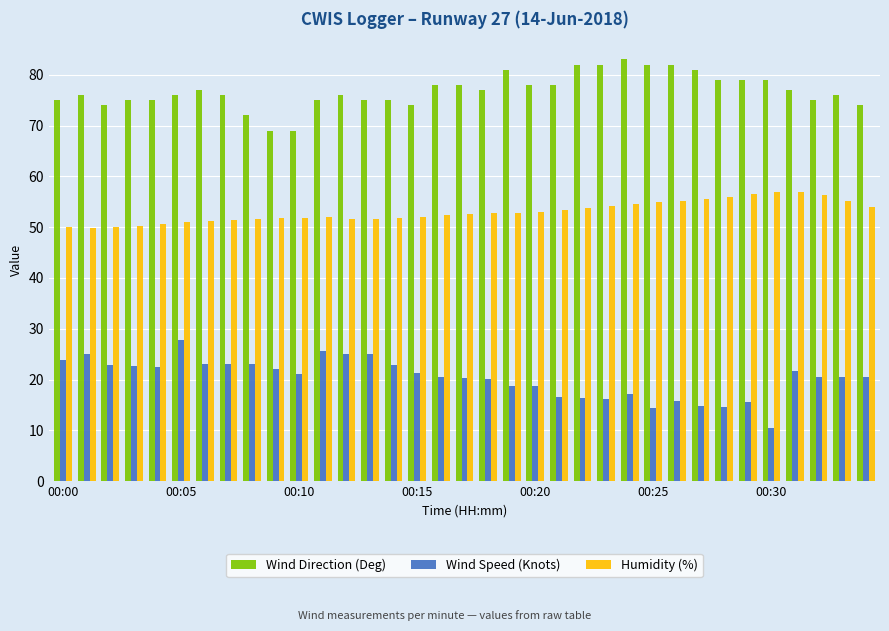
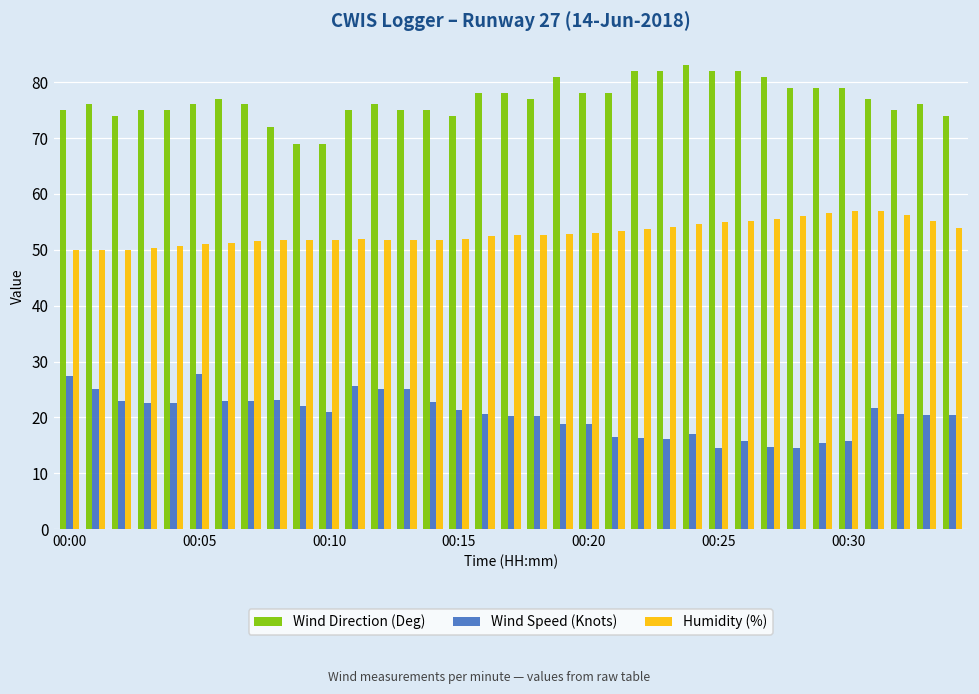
Wind Speed (Knots), 00:00: 24 -> 28
Wind Speed (Knots), 00:30: 10 -> 16
